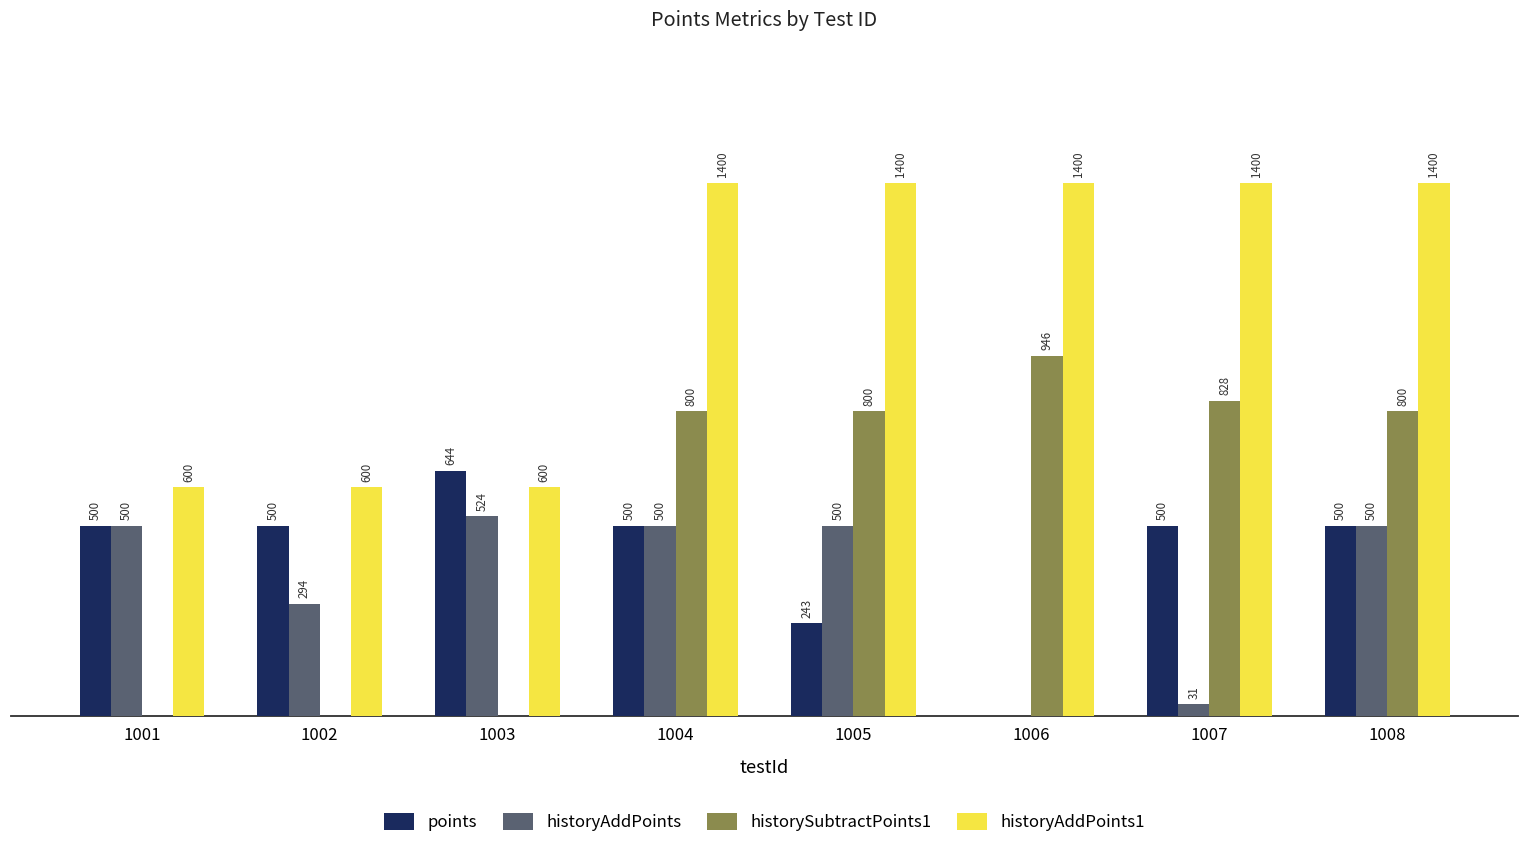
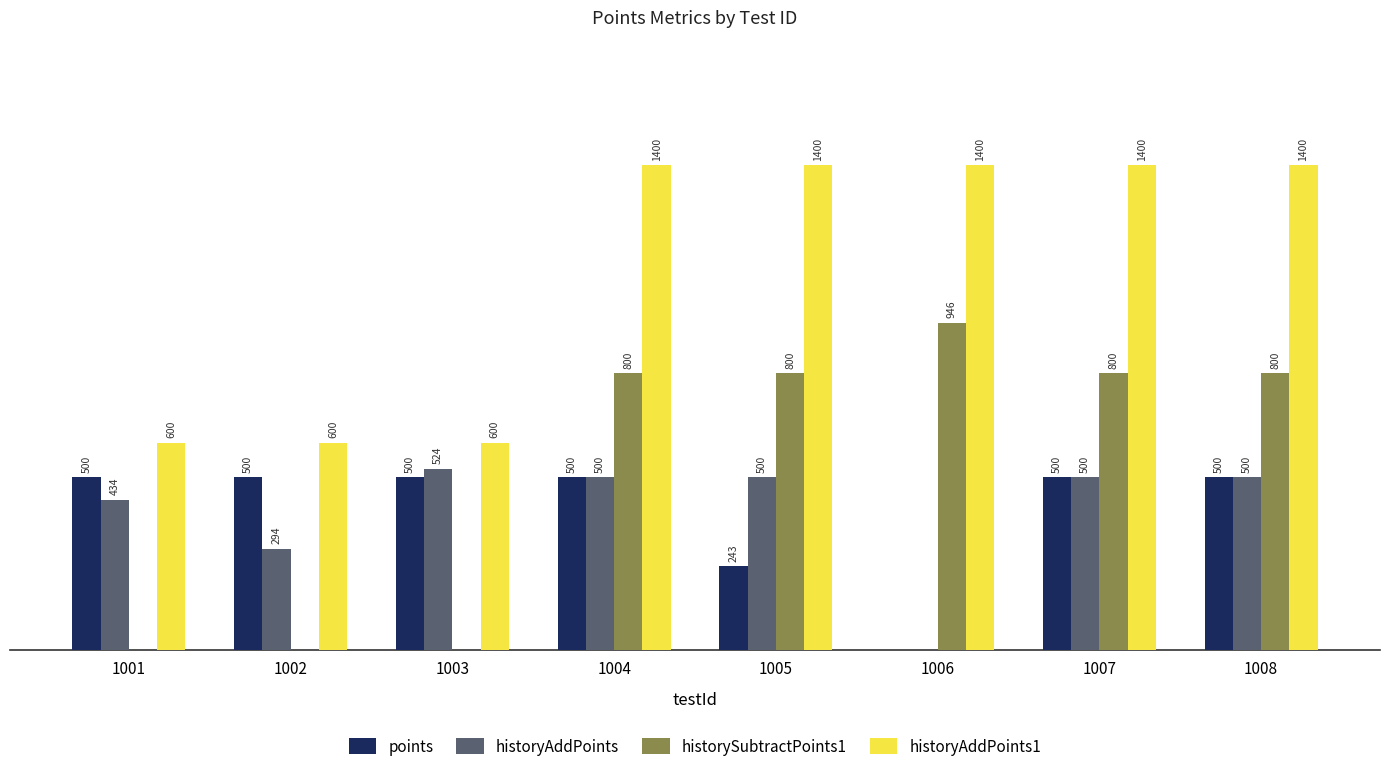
historyAddPoints, 1001: 500 -> 434
points, 1003: 644 -> 500
historyAddPoints, 1007: 31 -> 500
historySubtractPoints1, 1007: 828 -> 800
